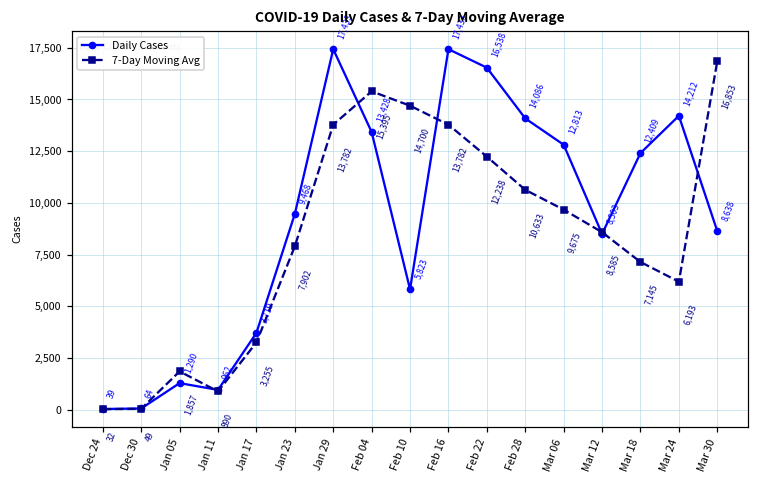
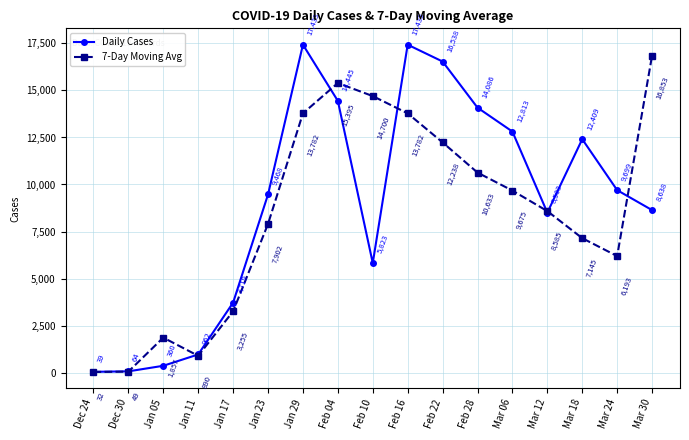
Daily Cases, Jan 05: 1,290 -> 360
Daily Cases, Feb 04: 13,428 -> 14,445
Daily Cases, Mar 24: 14,212 -> 9,699
